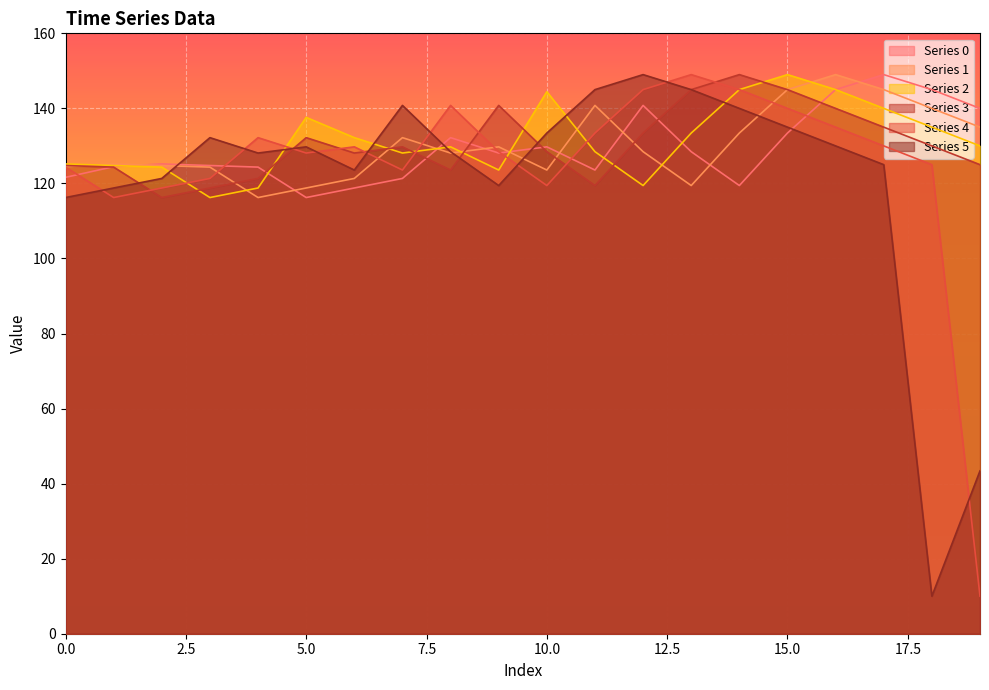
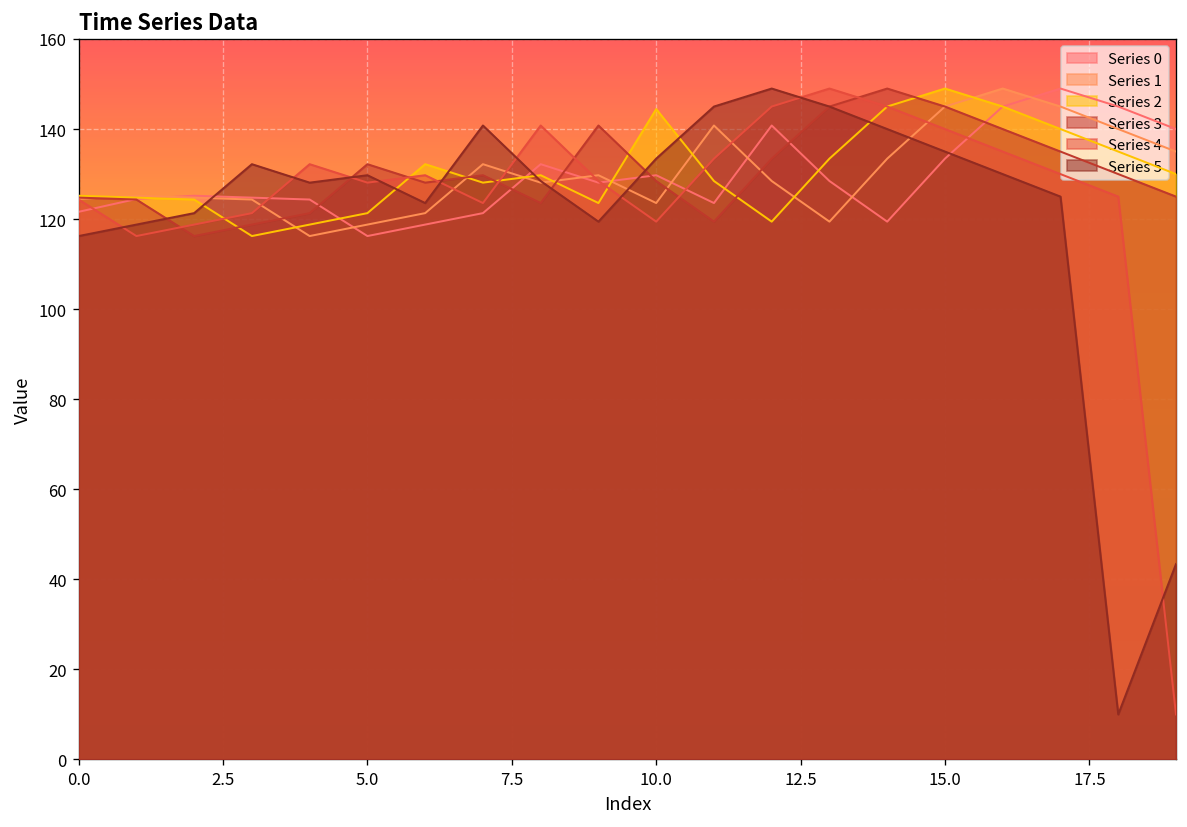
Series 2, 5.0: 138 -> 121
